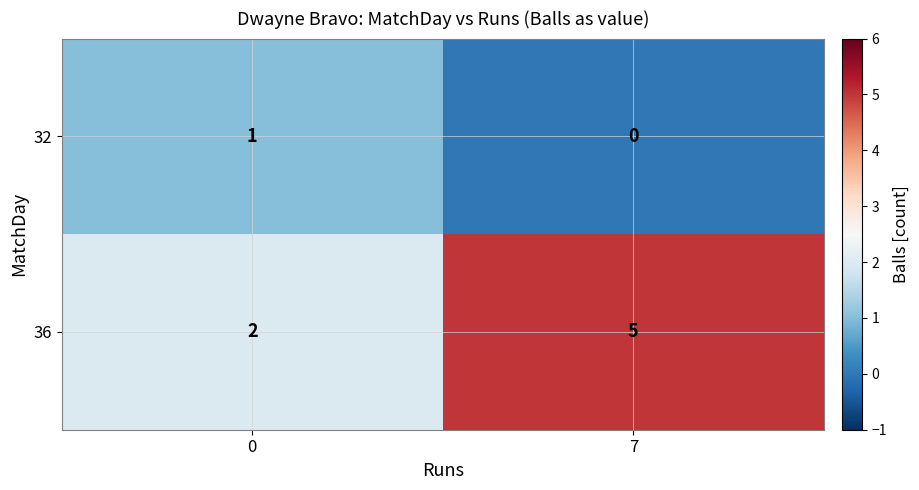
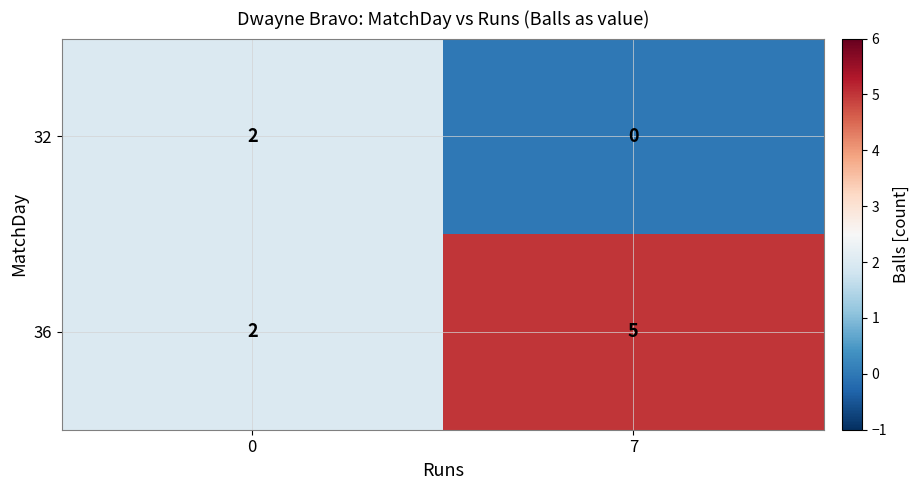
32, 0: 1 -> 2
